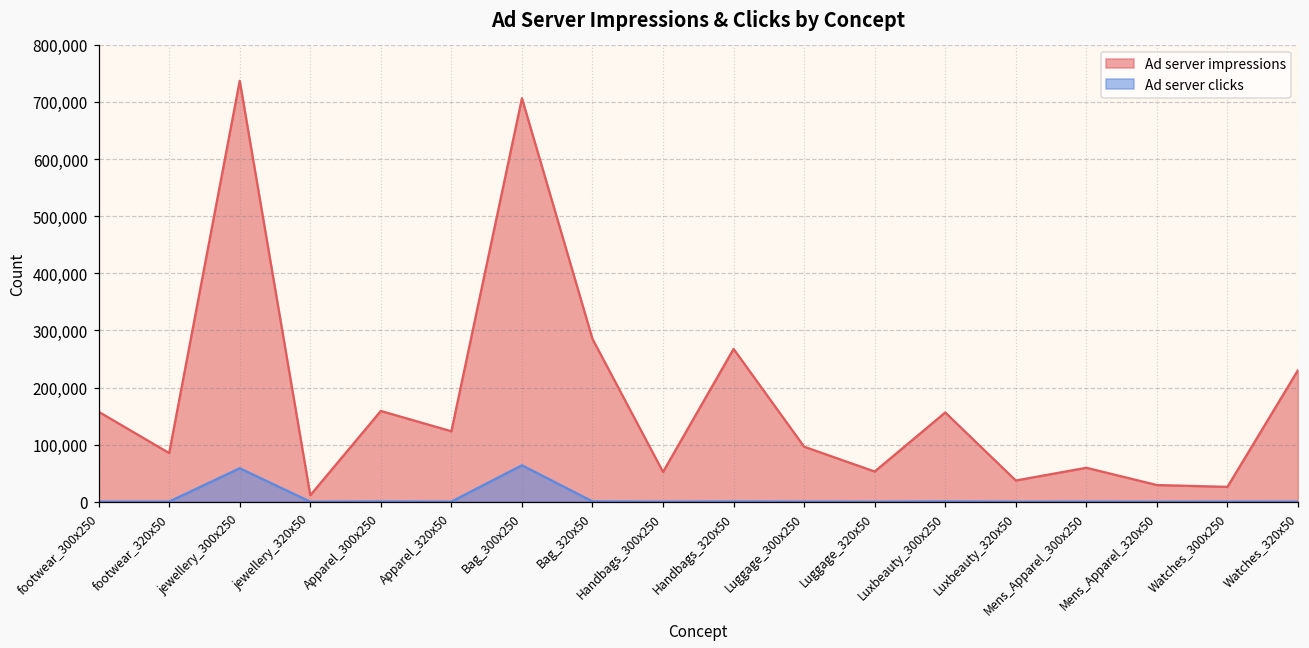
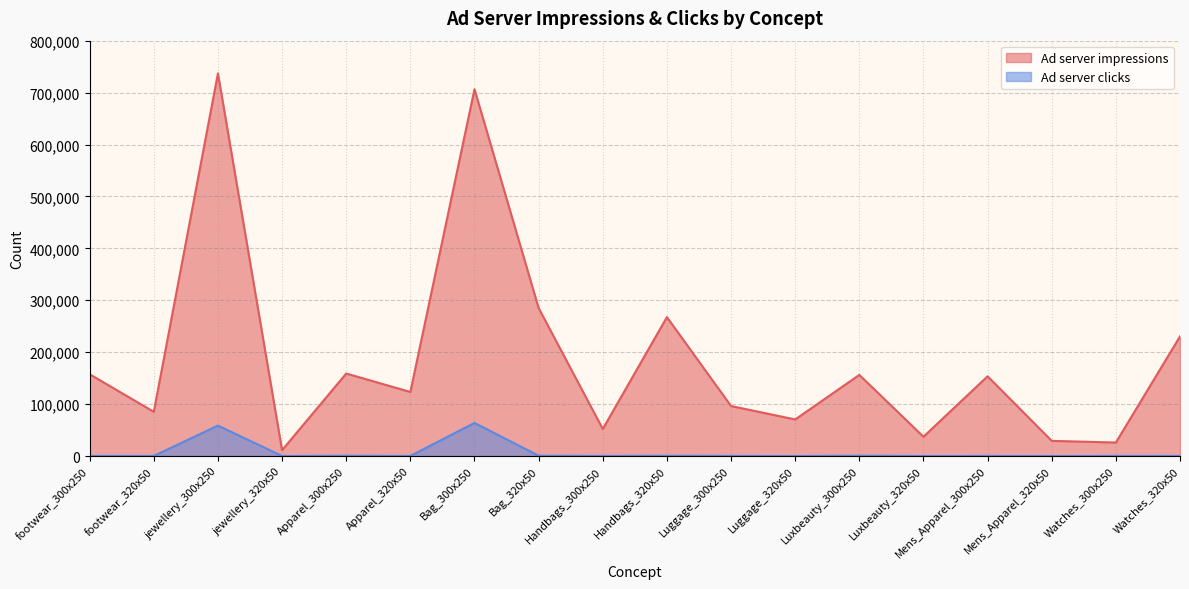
Ad server impressions, Luggage_320x50: 50,000 -> 70,000
Ad server impressions, Mens_Apparel_300x250: 60,000 -> 150,000
